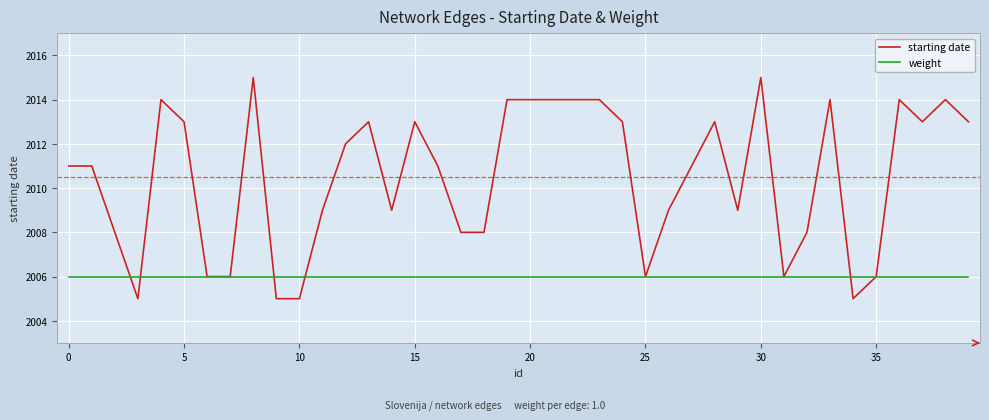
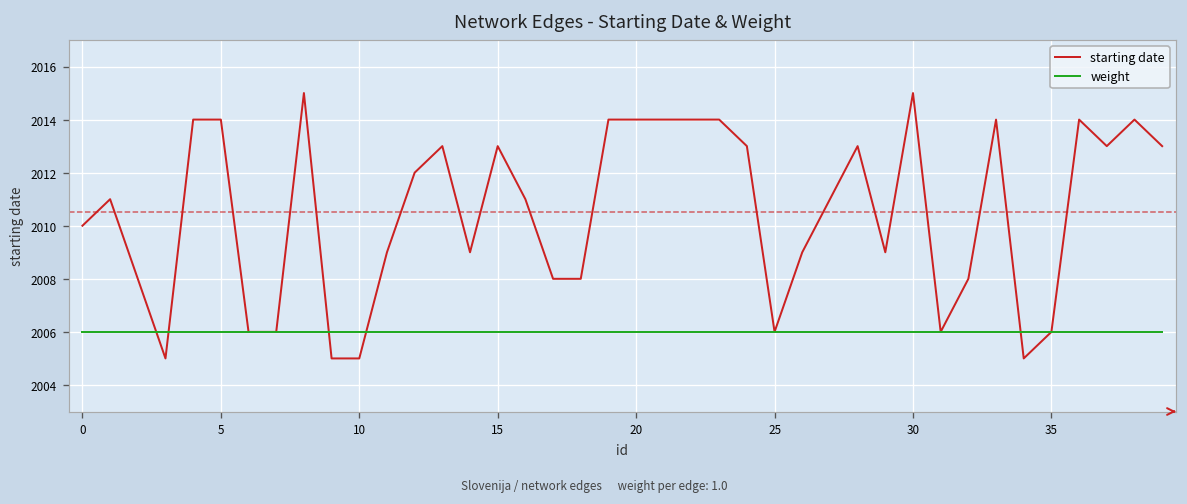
starting date, 0: 2011 -> 2010
starting date, 5: 2013 -> 2014
